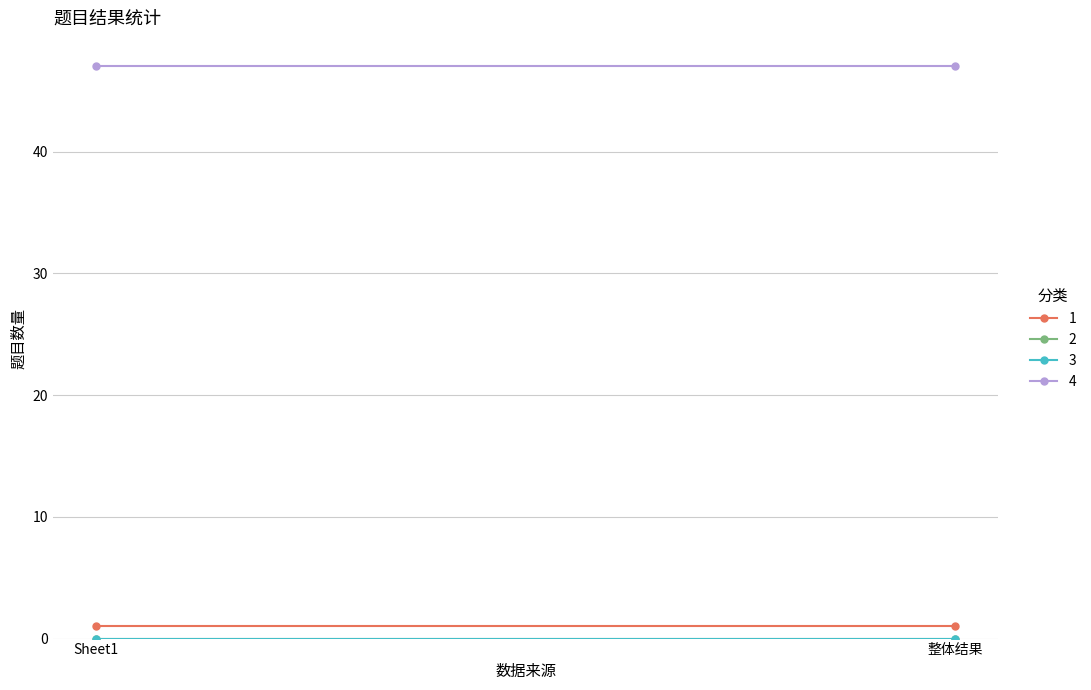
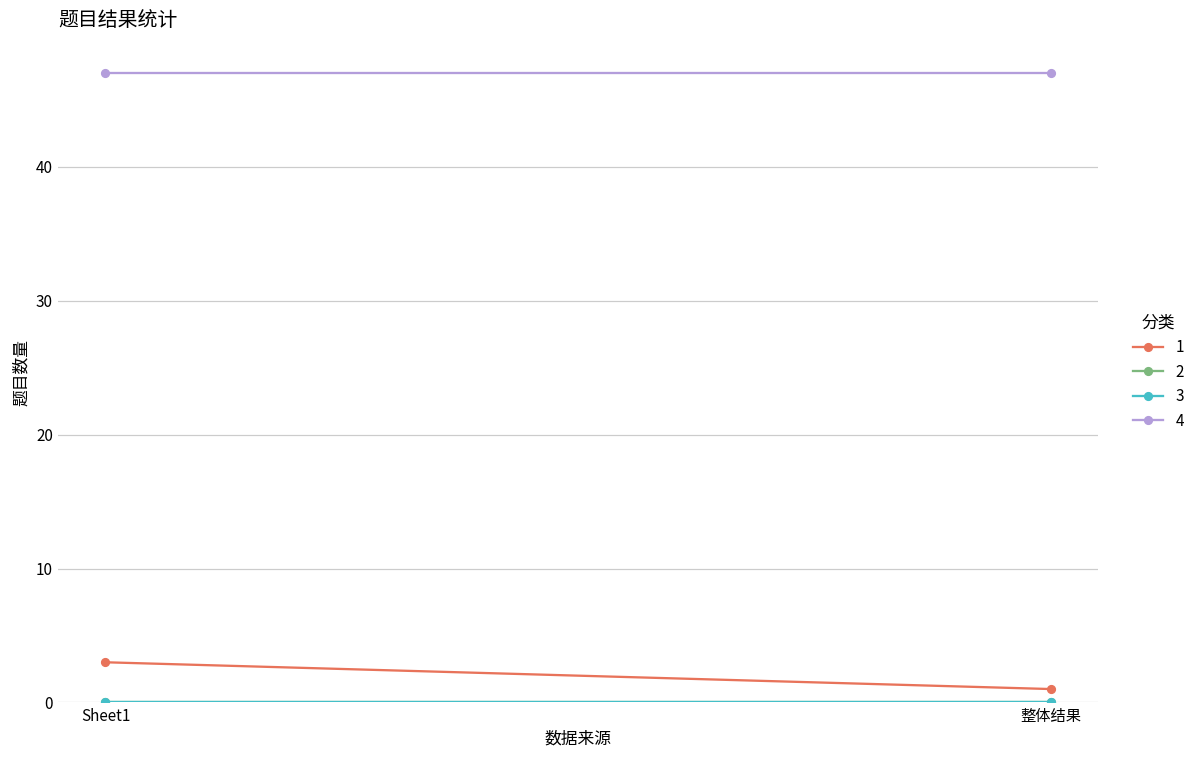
1, Sheet1: 1 -> 3
